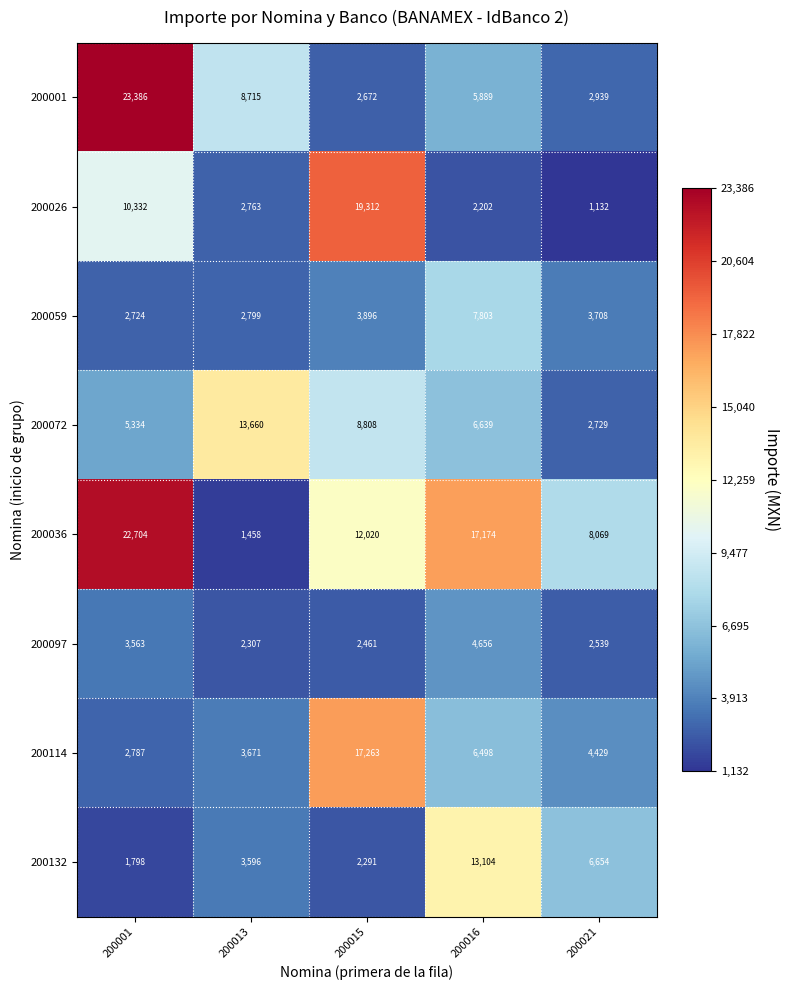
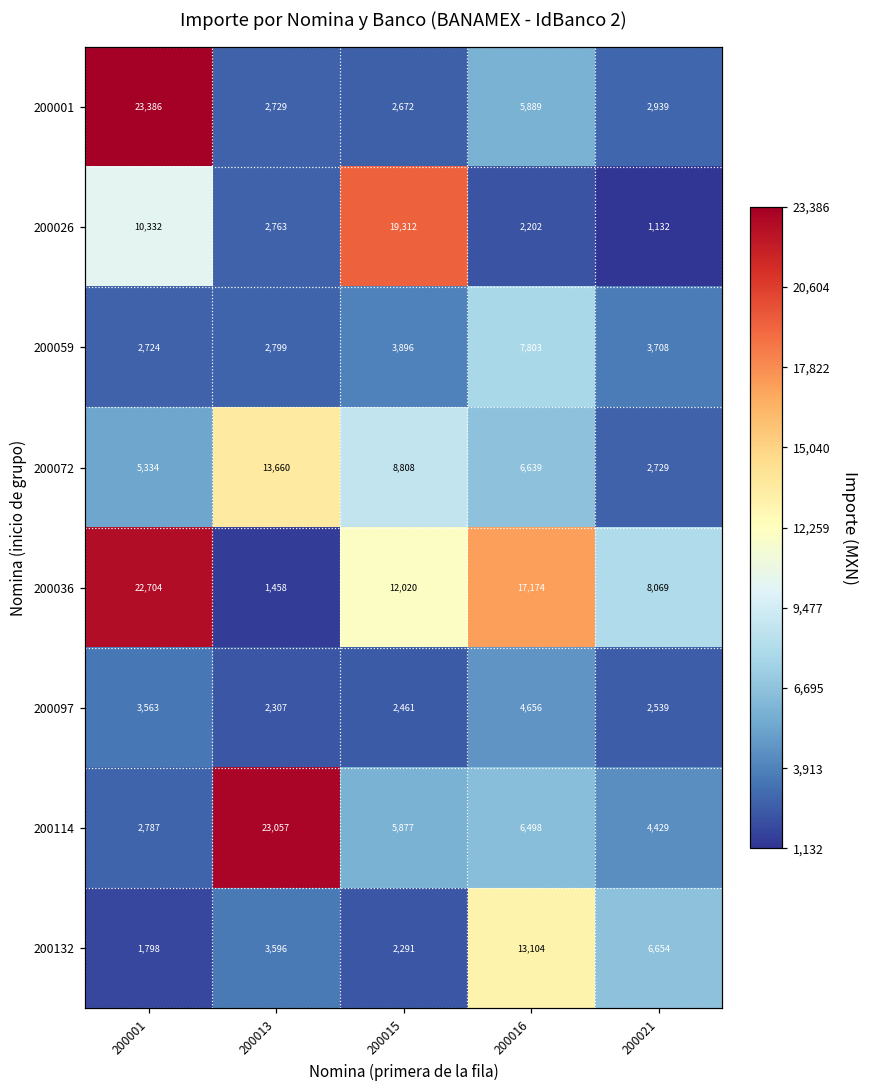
200001, 200013: 8,715 -> 2,729
200114, 200013: 3,671 -> 23,057
200114, 200015: 17,263 -> 5,877
